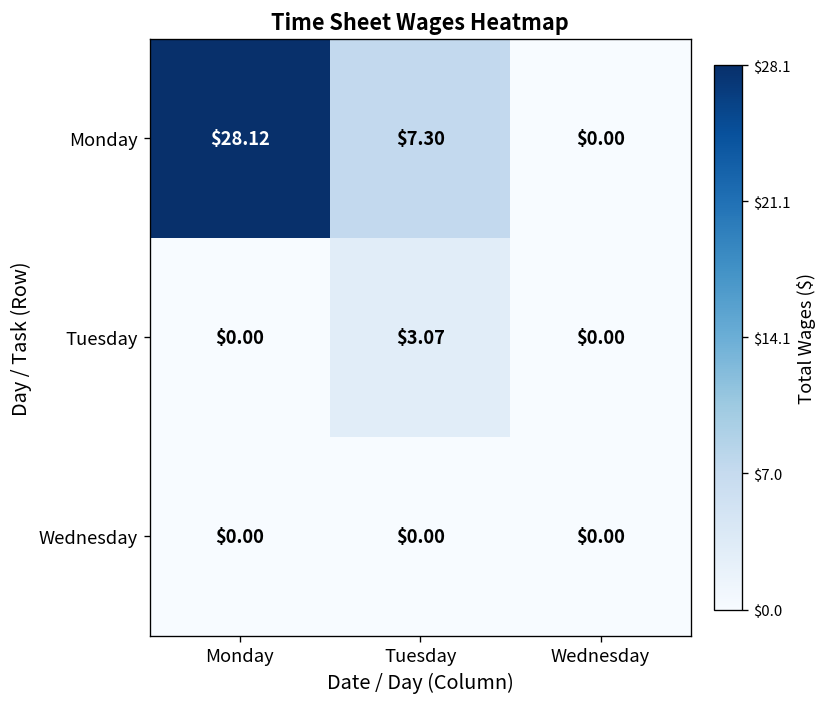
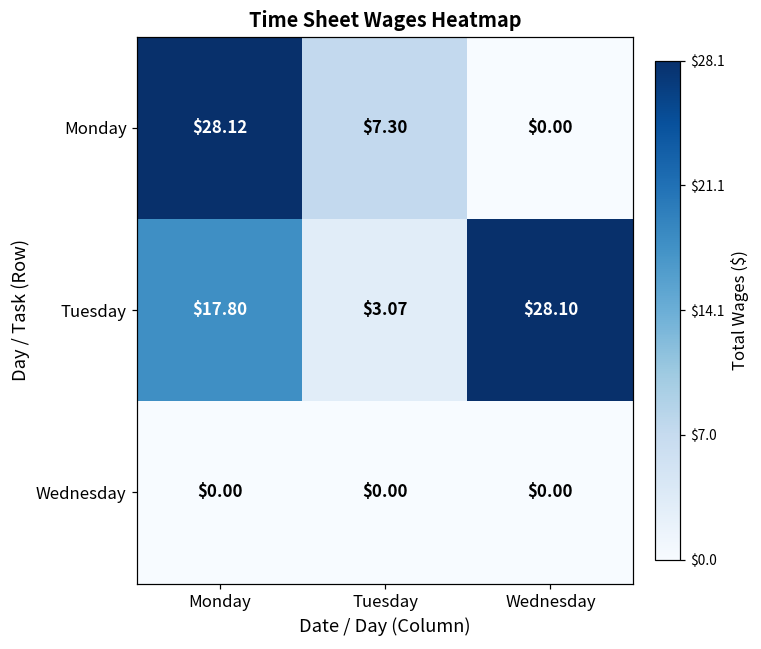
Tuesday, Monday: $0.00 -> $17.80
Tuesday, Wednesday: $0.00 -> $28.10
